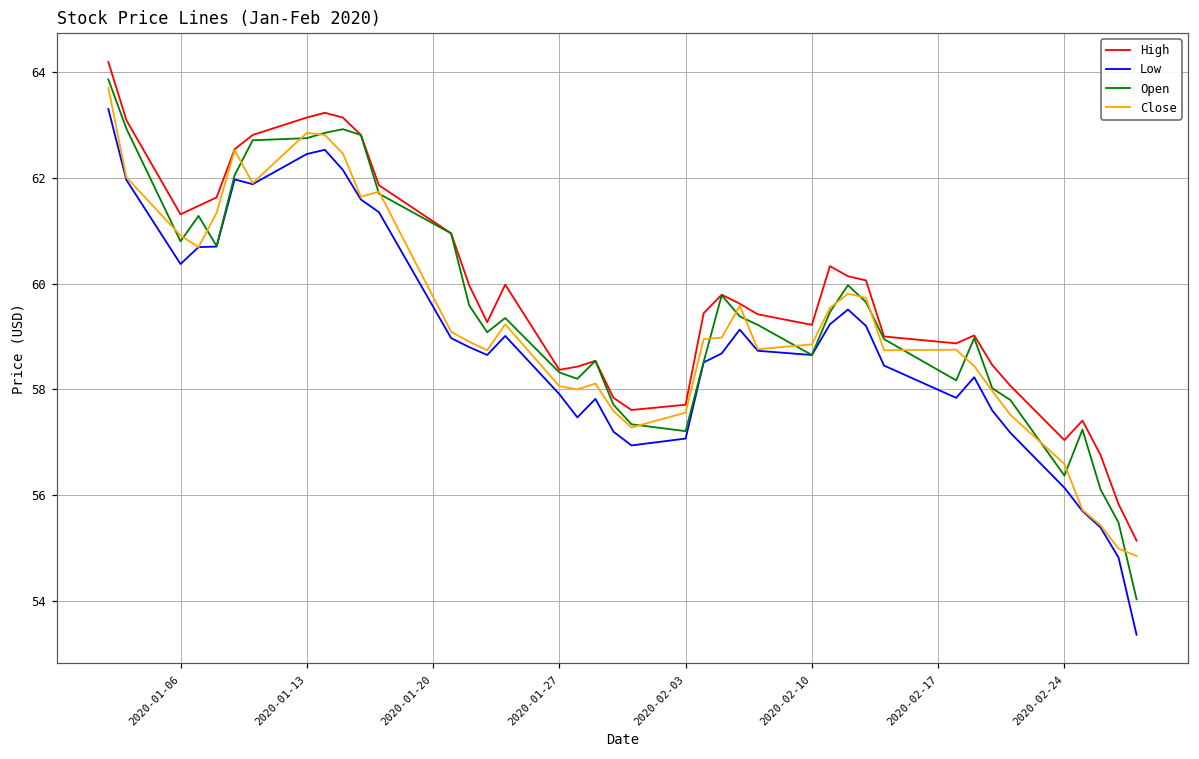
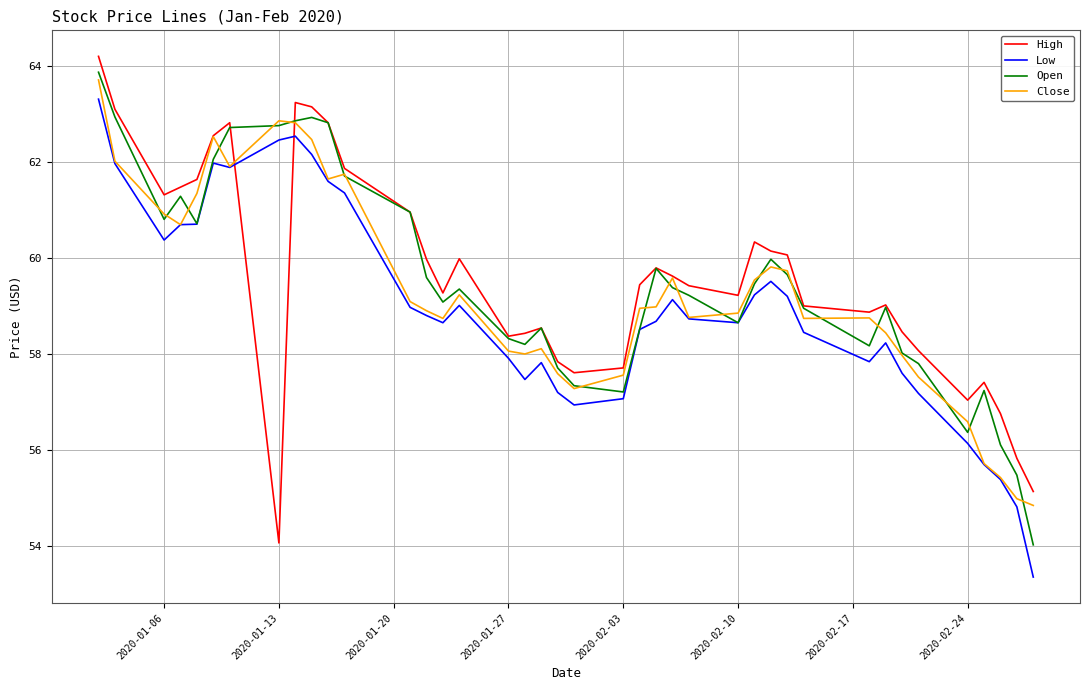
High, 2020-01-13: 63.1 -> 54.1
